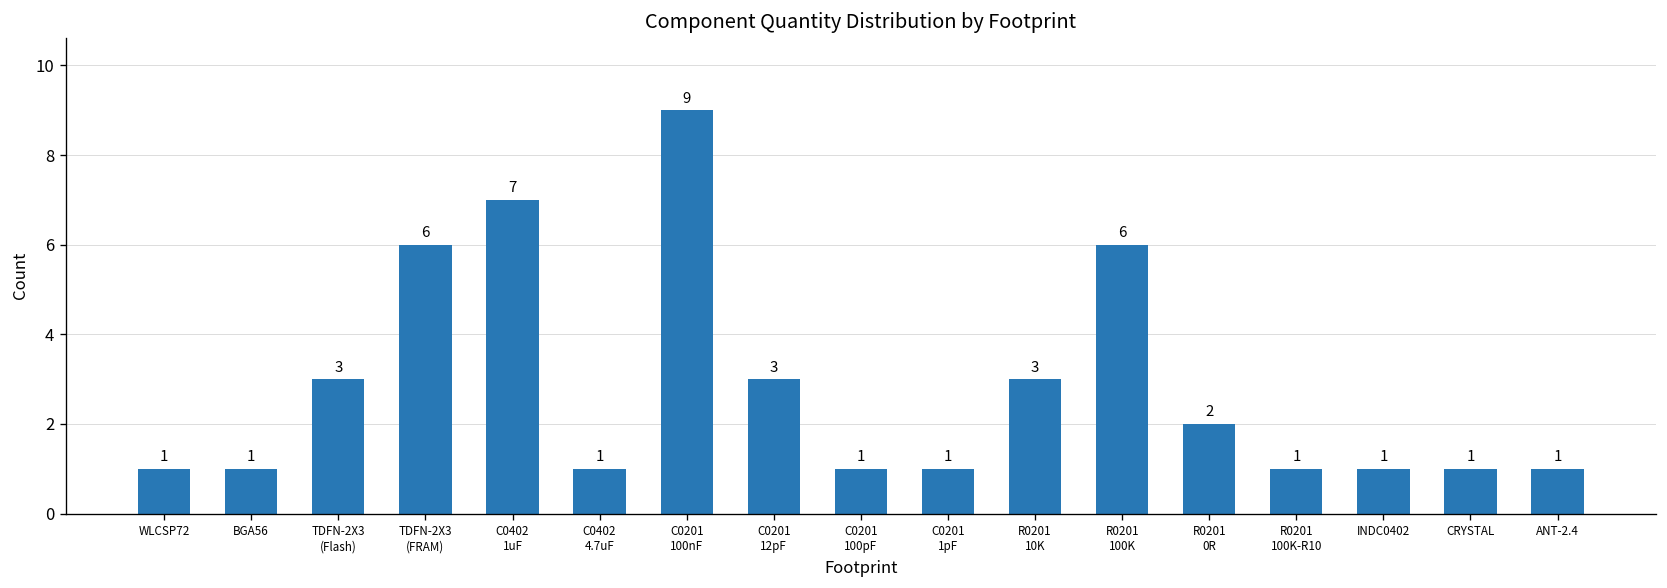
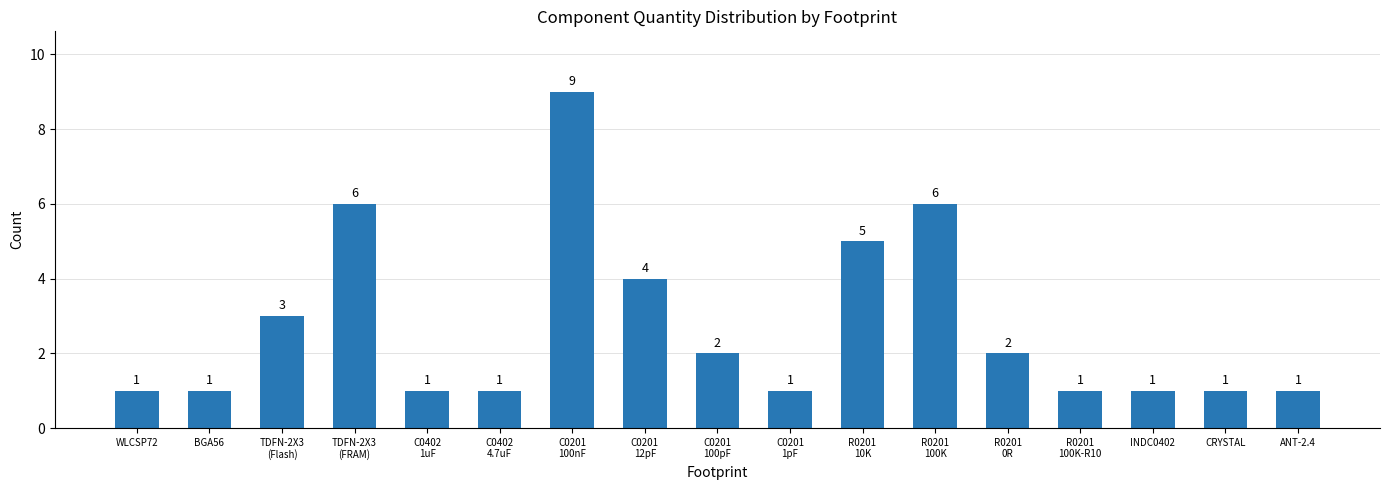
C0402 1uF: 7 -> 1
C0201 12pF: 3 -> 4
C0201 100pF: 1 -> 2
R0201 10K: 3 -> 5
